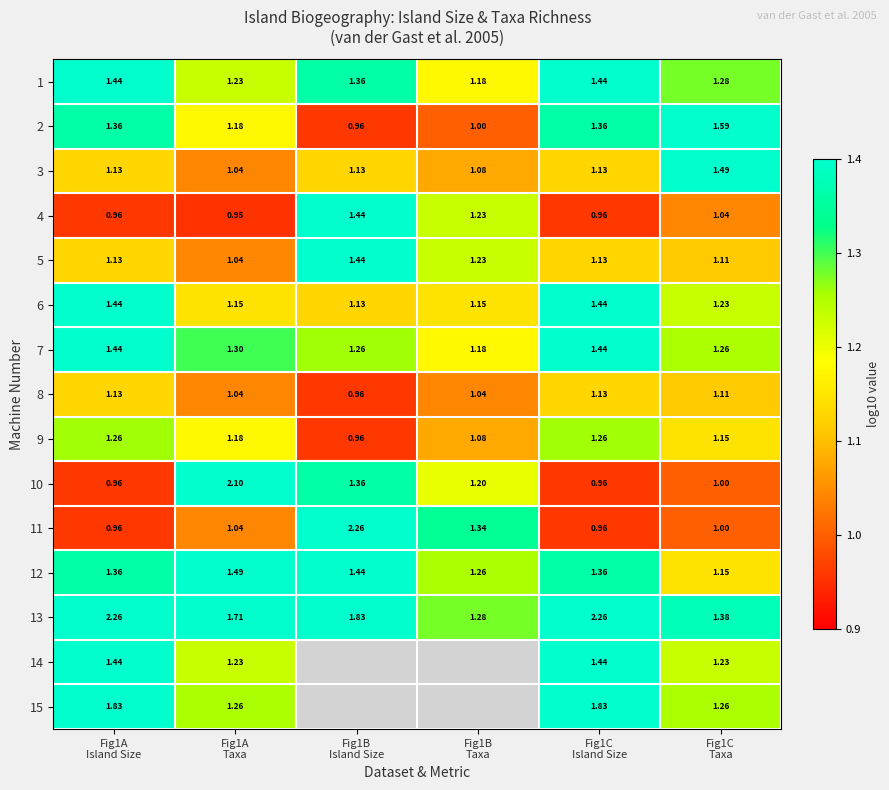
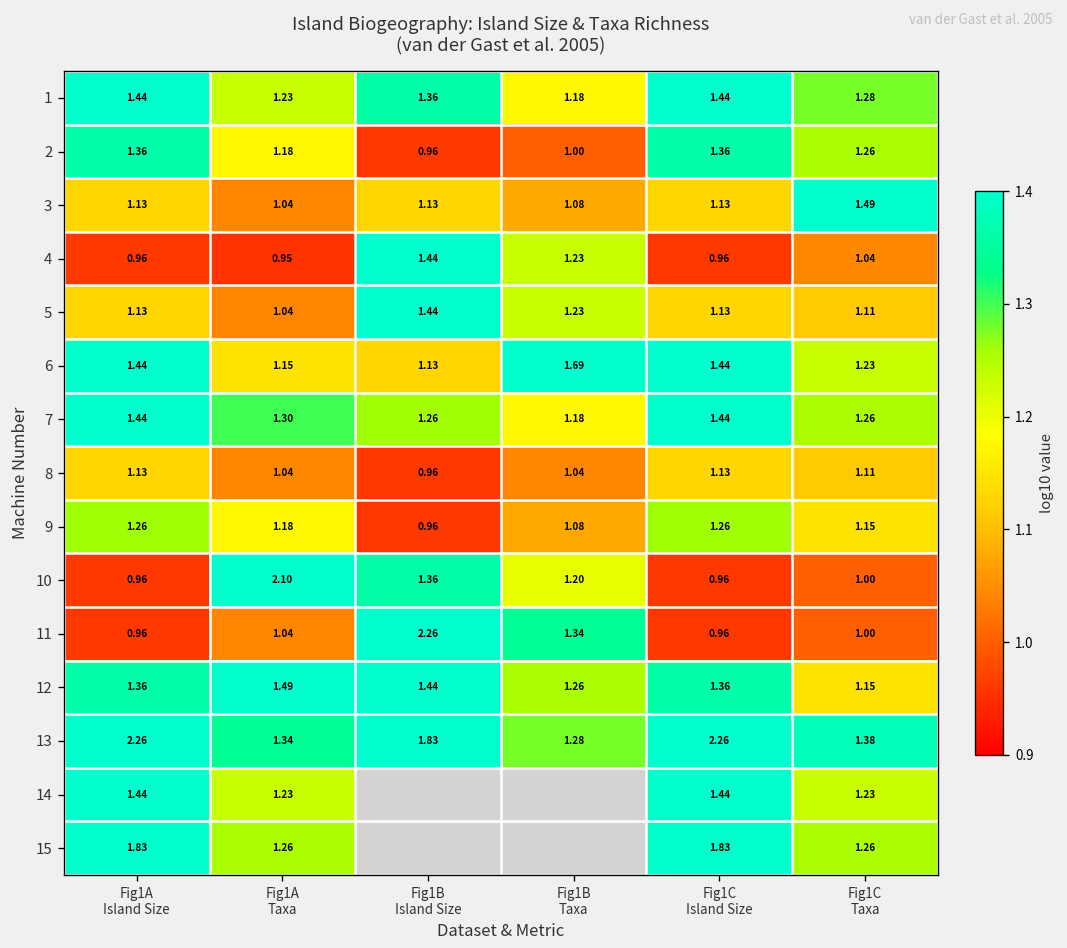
2, Fig1C Taxa: 1.59 -> 1.26
6, Fig1B Taxa: 1.15 -> 1.69
13, Fig1A Taxa: 1.71 -> 1.34
